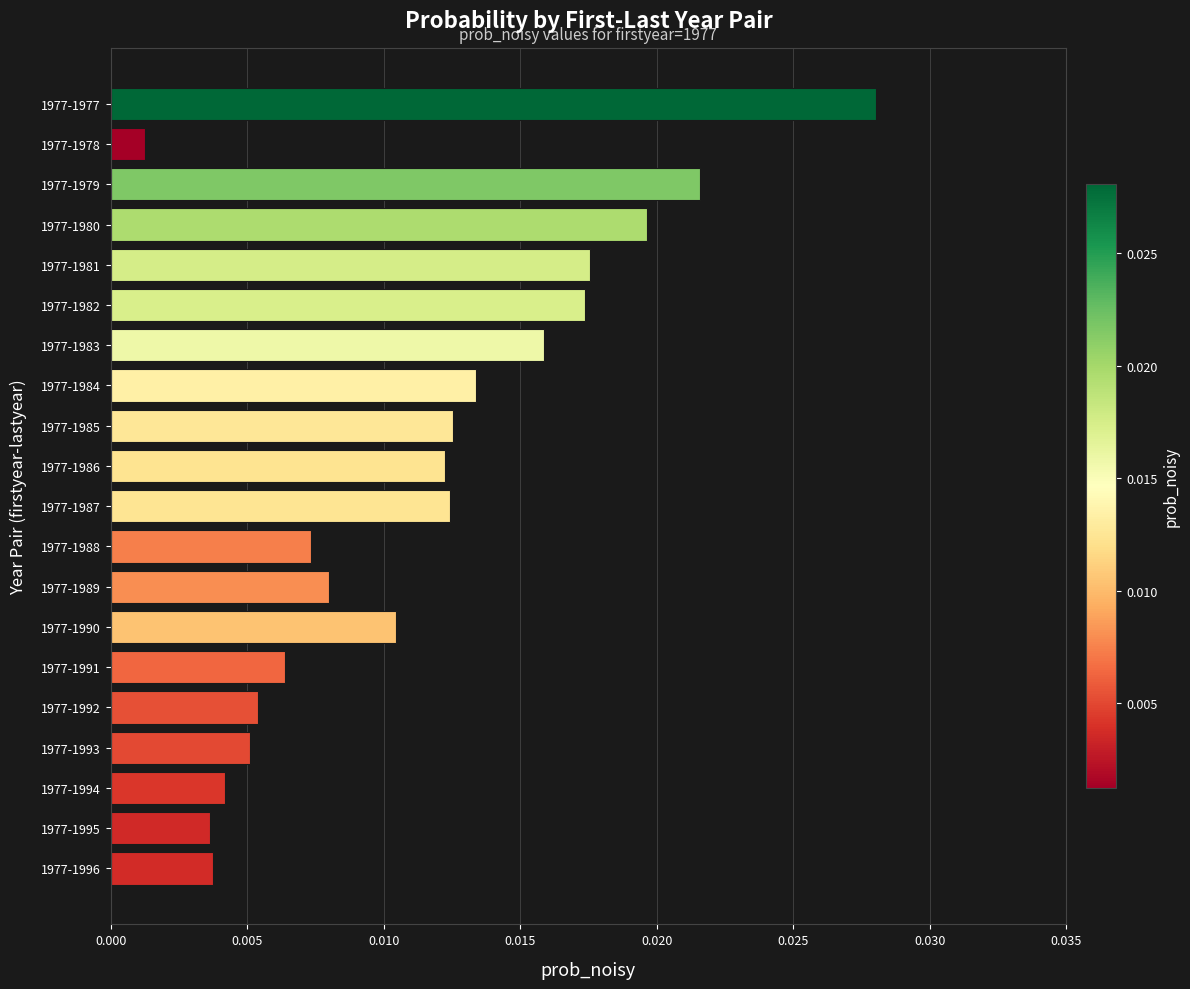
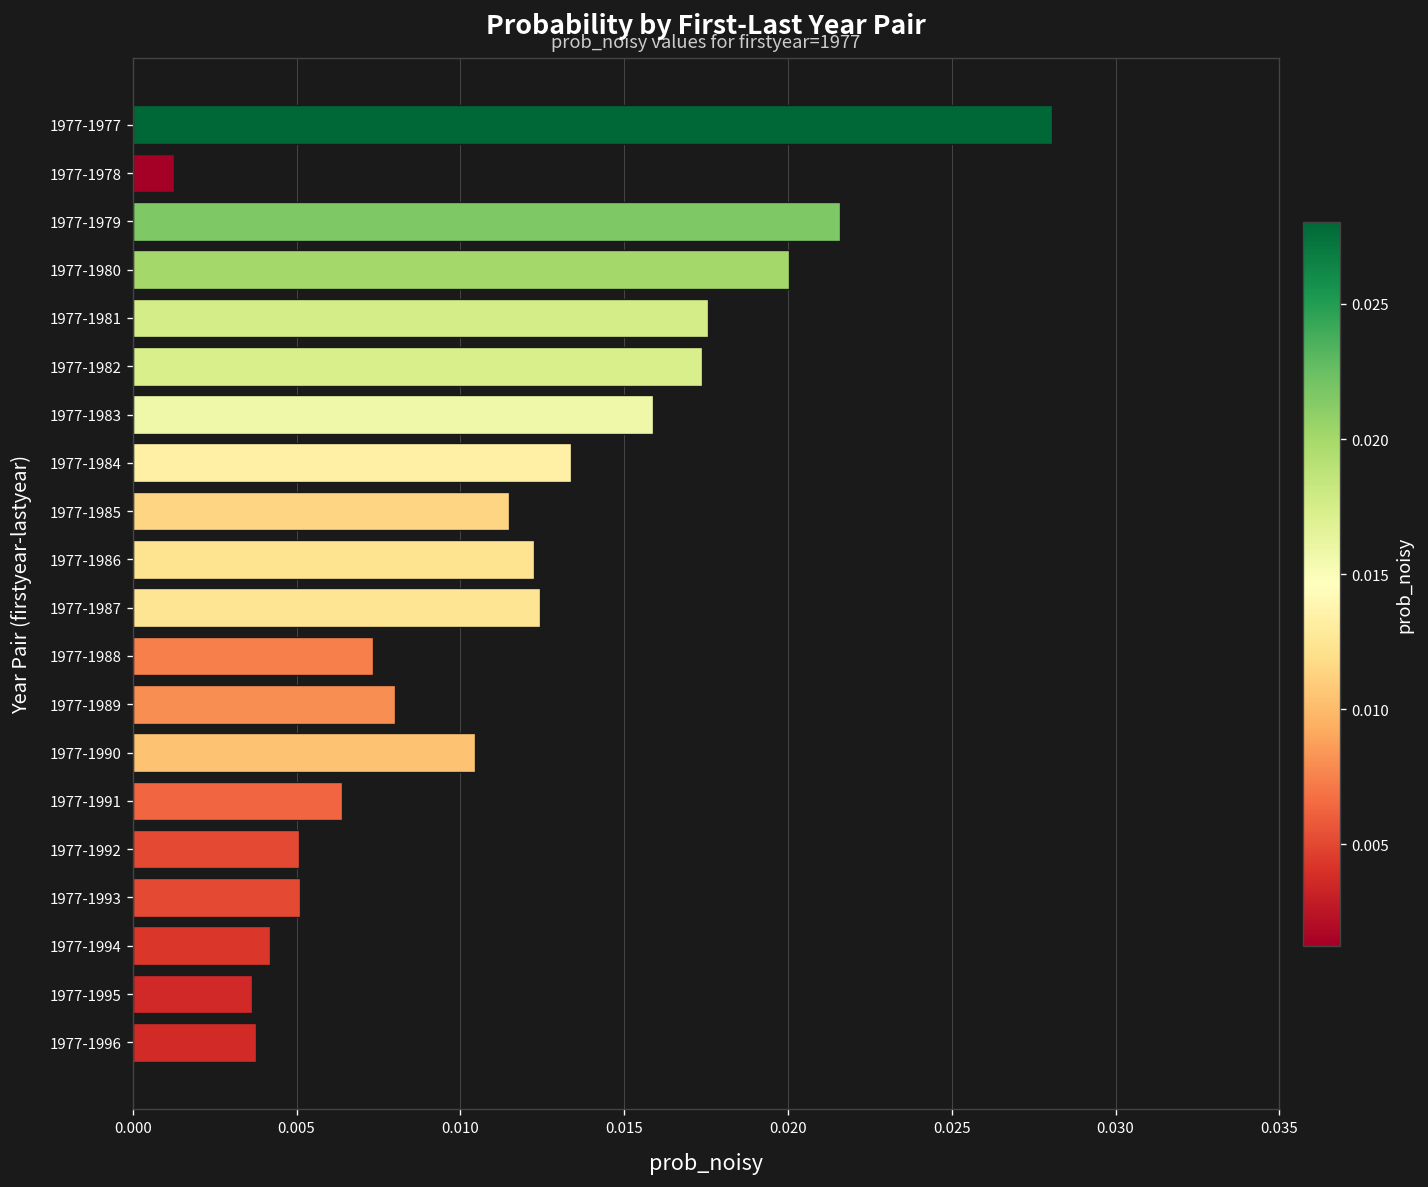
1977-1980: 0.0197 -> 0.0200
1977-1985: 0.0126 -> 0.0115
1977-1992: 0.0054 -> 0.0051
